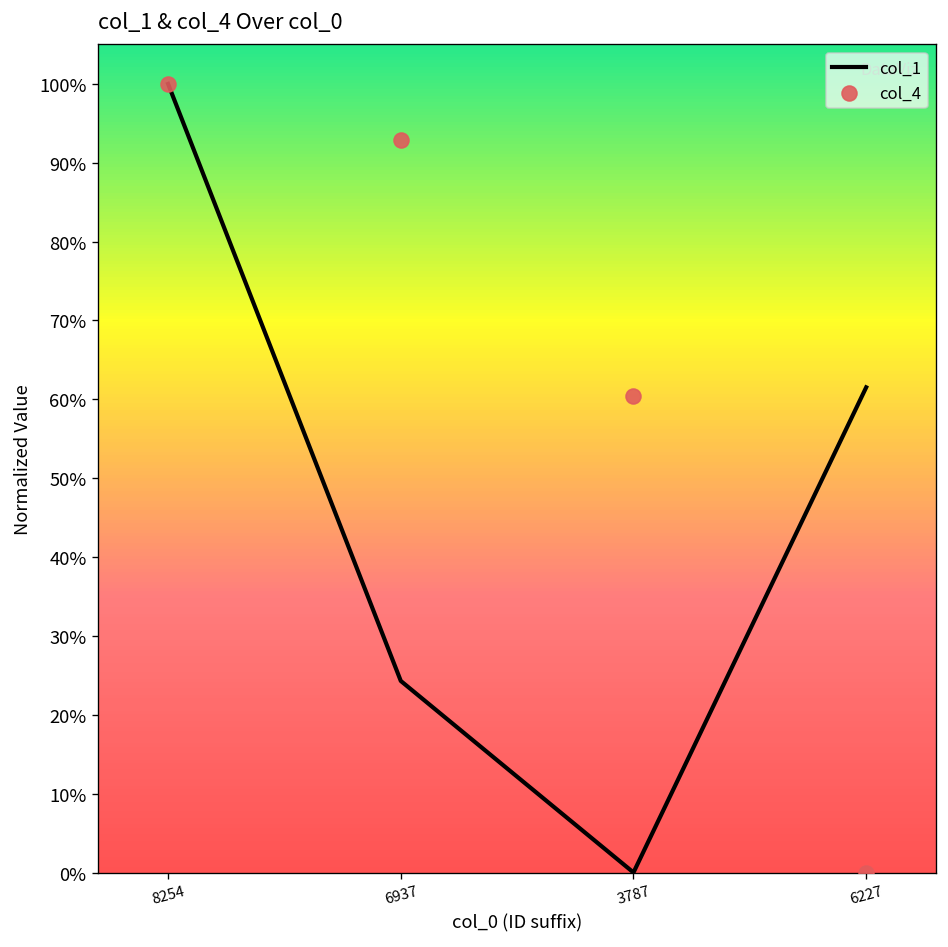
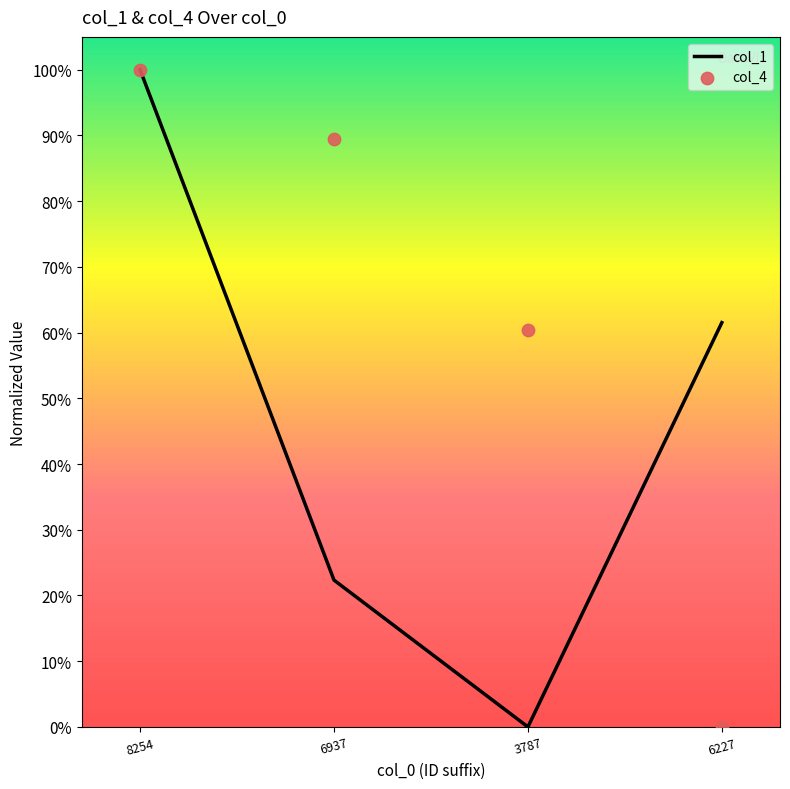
col_1, 6937: 24% -> 22%
col_4, 6937: 93% -> 89%
